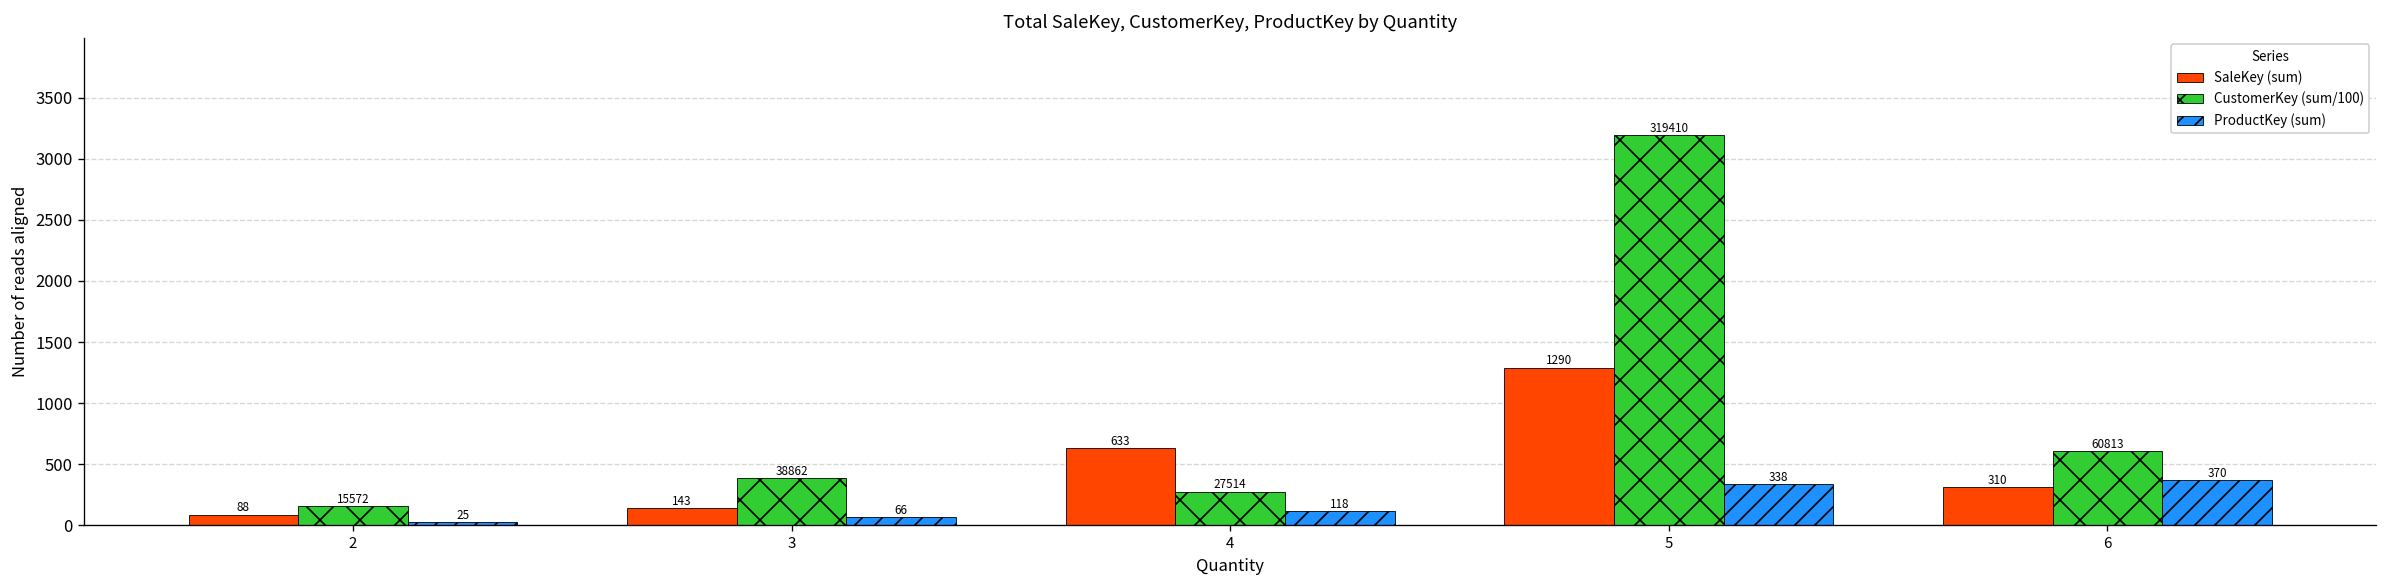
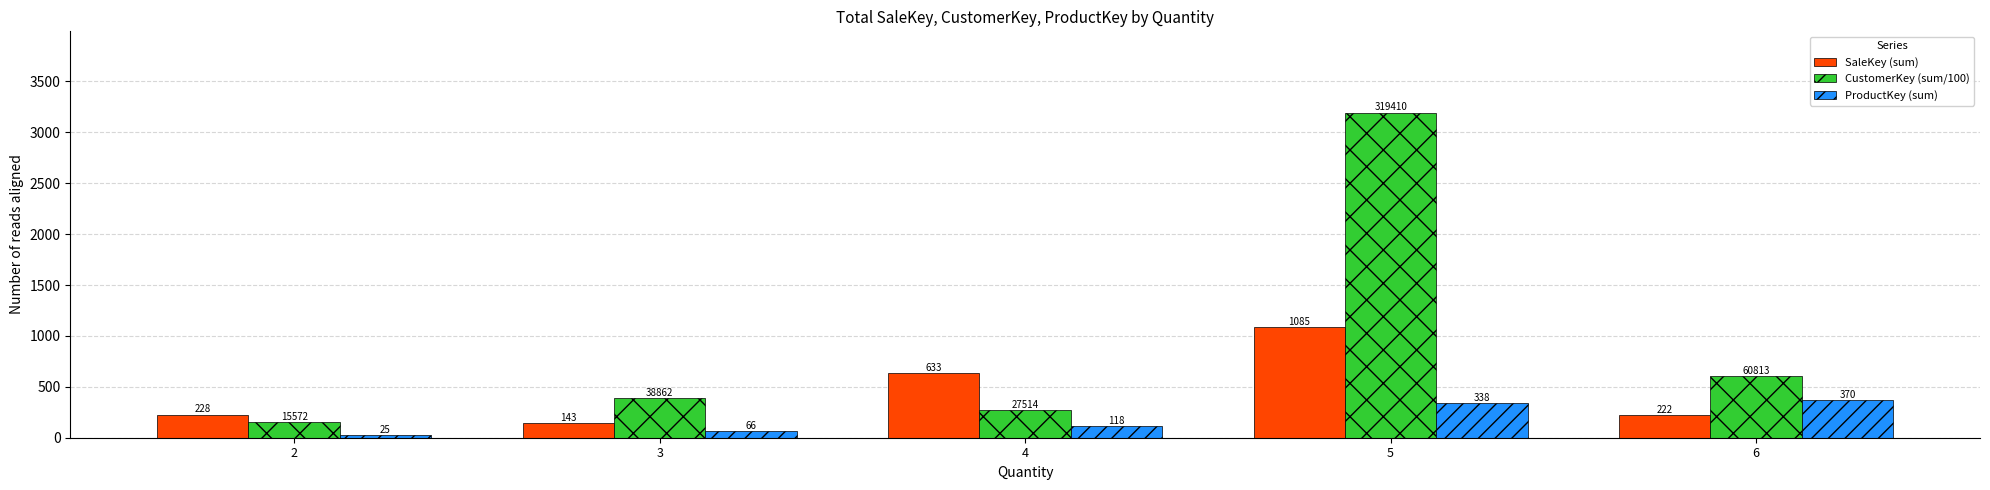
SaleKey (sum), 2: 88 -> 228
SaleKey (sum), 5: 1290 -> 1085
SaleKey (sum), 6: 310 -> 222
